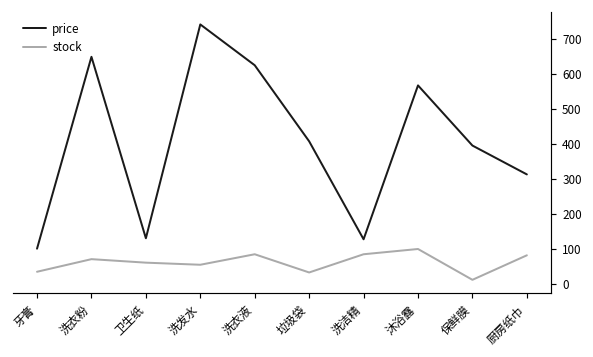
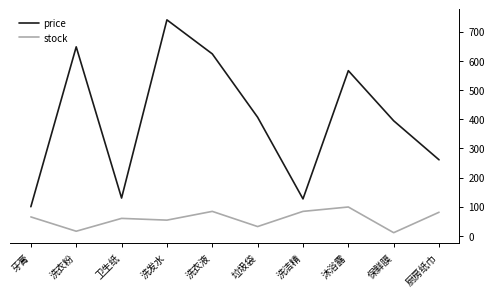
stock, 牙膏: 30 -> 70
stock, 洗衣粉: 70 -> 20
price, 厨房纸巾: 310 -> 260
